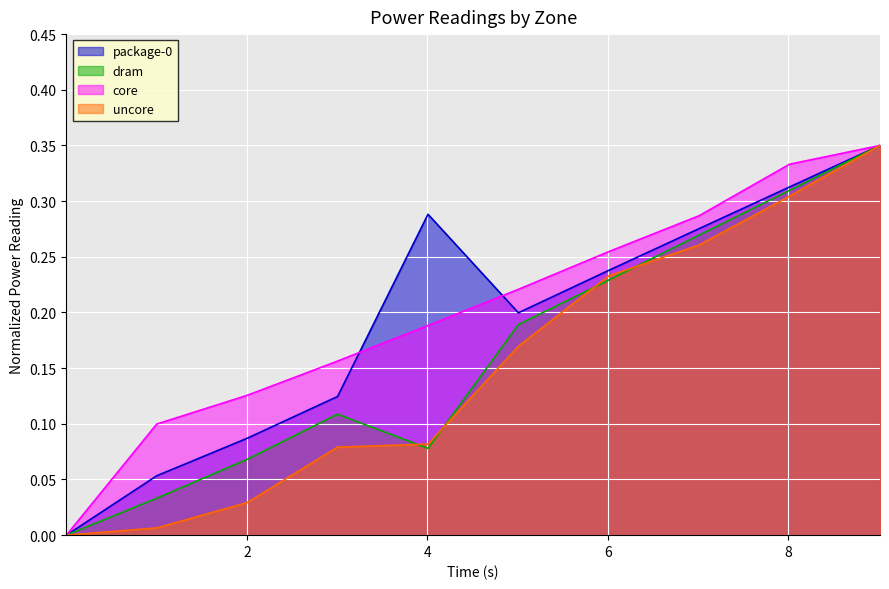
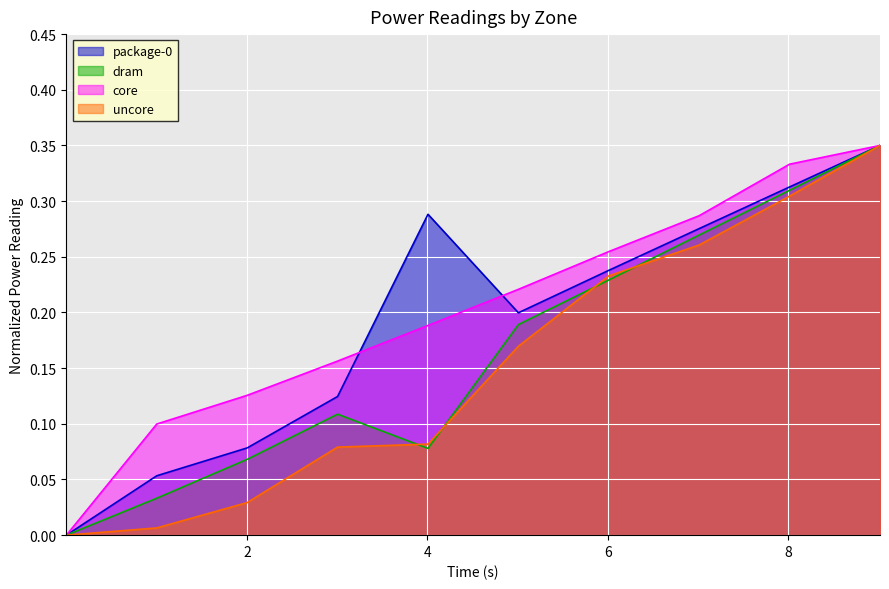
package-0, 2: 0.087 -> 0.078
